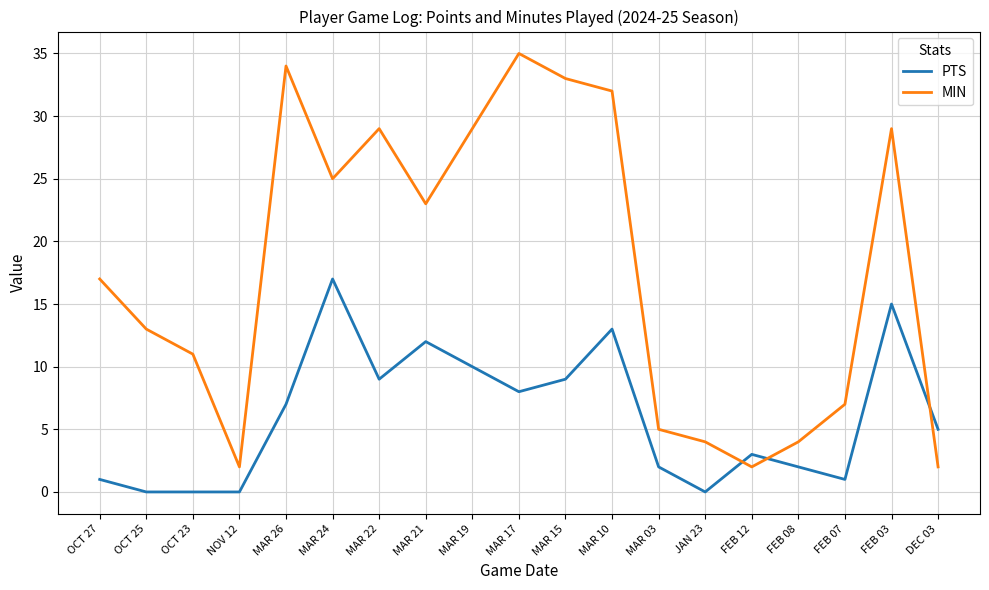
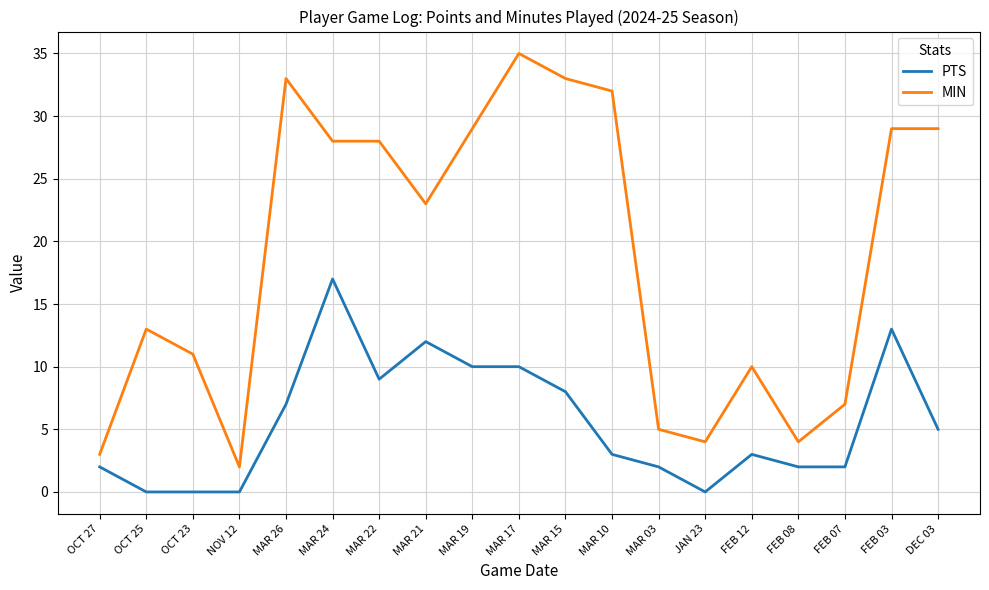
PTS, OCT 27: 1 -> 2
MIN, OCT 27: 17 -> 3
MIN, MAR 26: 34 -> 33
MIN, MAR 24: 25 -> 28
MIN, MAR 22: 29 -> 28
PTS, MAR 17: 8 -> 10
PTS, MAR 15: 9 -> 8
PTS, MAR 10: 13 -> 3
MIN, FEB 12: 2 -> 10
PTS, FEB 07: 1 -> 2
PTS, FEB 03: 15 -> 13
MIN, DEC 03: 2 -> 29
